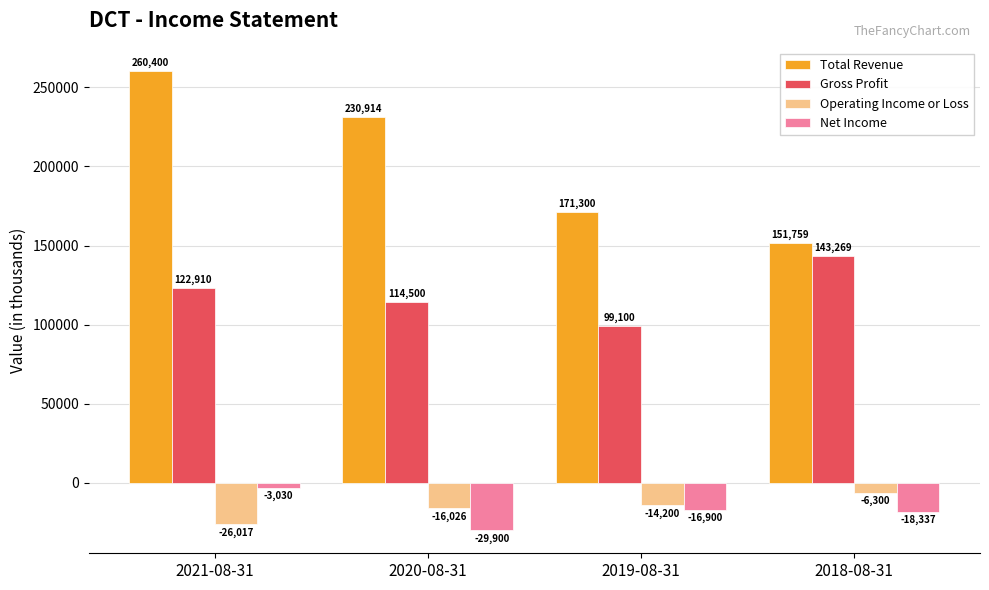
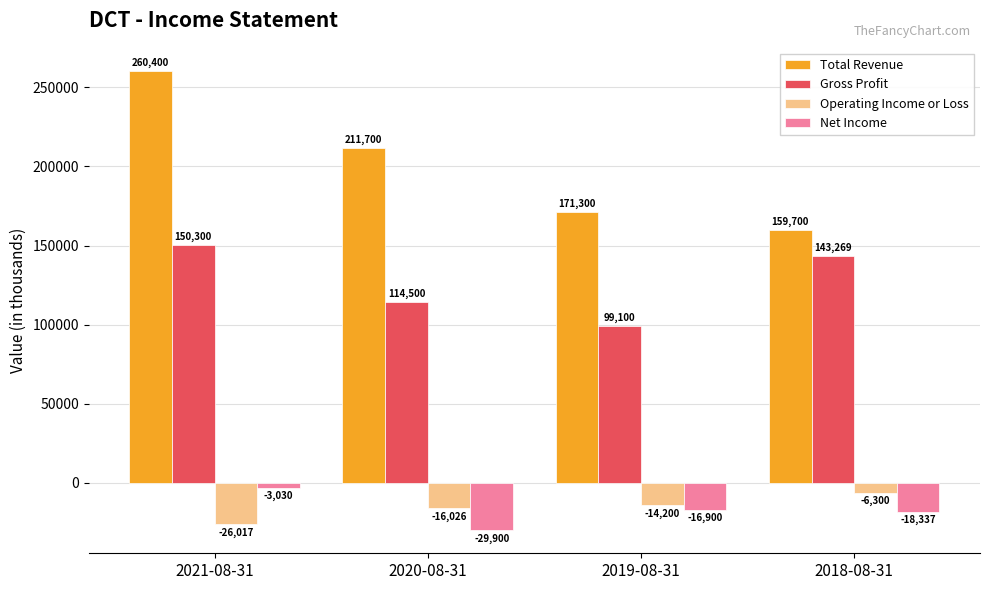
Gross Profit, 2021-08-31: 122,910 -> 150,300
Total Revenue, 2020-08-31: 230,914 -> 211,700
Total Revenue, 2018-08-31: 151,759 -> 159,700
